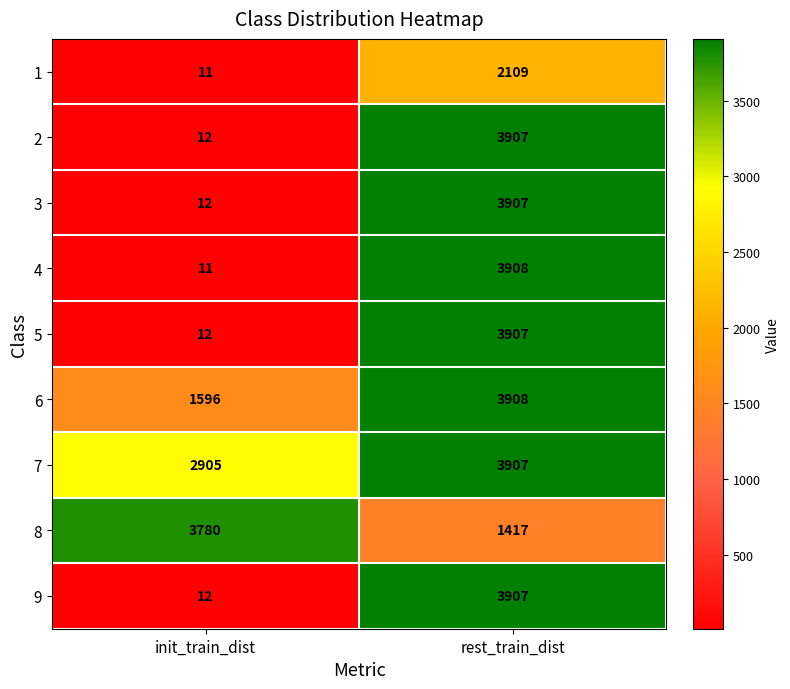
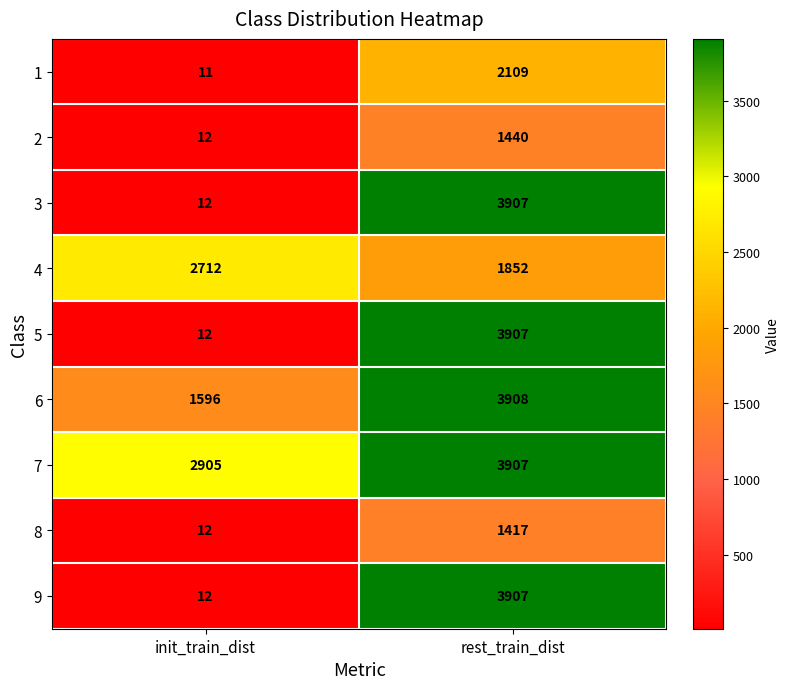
2, rest_train_dist: 3907 -> 1440
4, init_train_dist: 11 -> 2712
4, rest_train_dist: 3908 -> 1852
8, init_train_dist: 3780 -> 12
